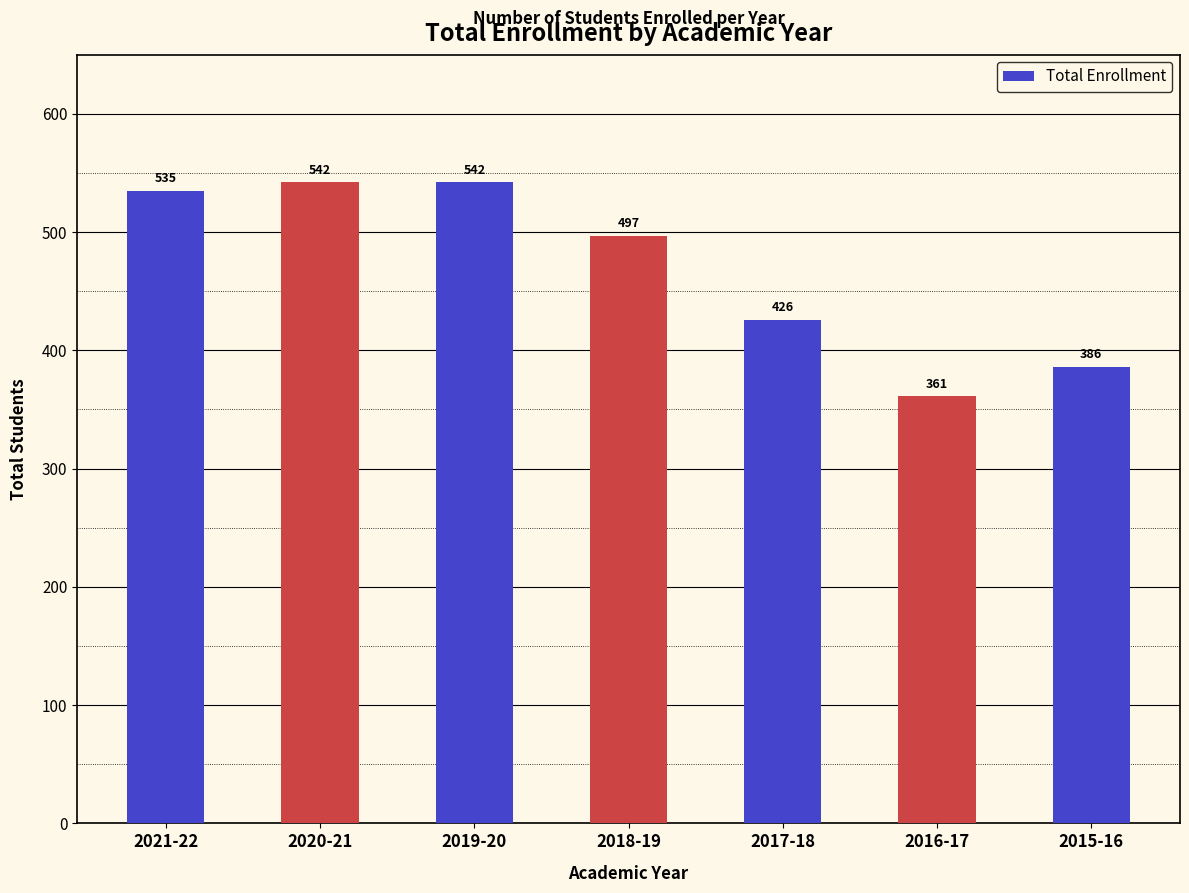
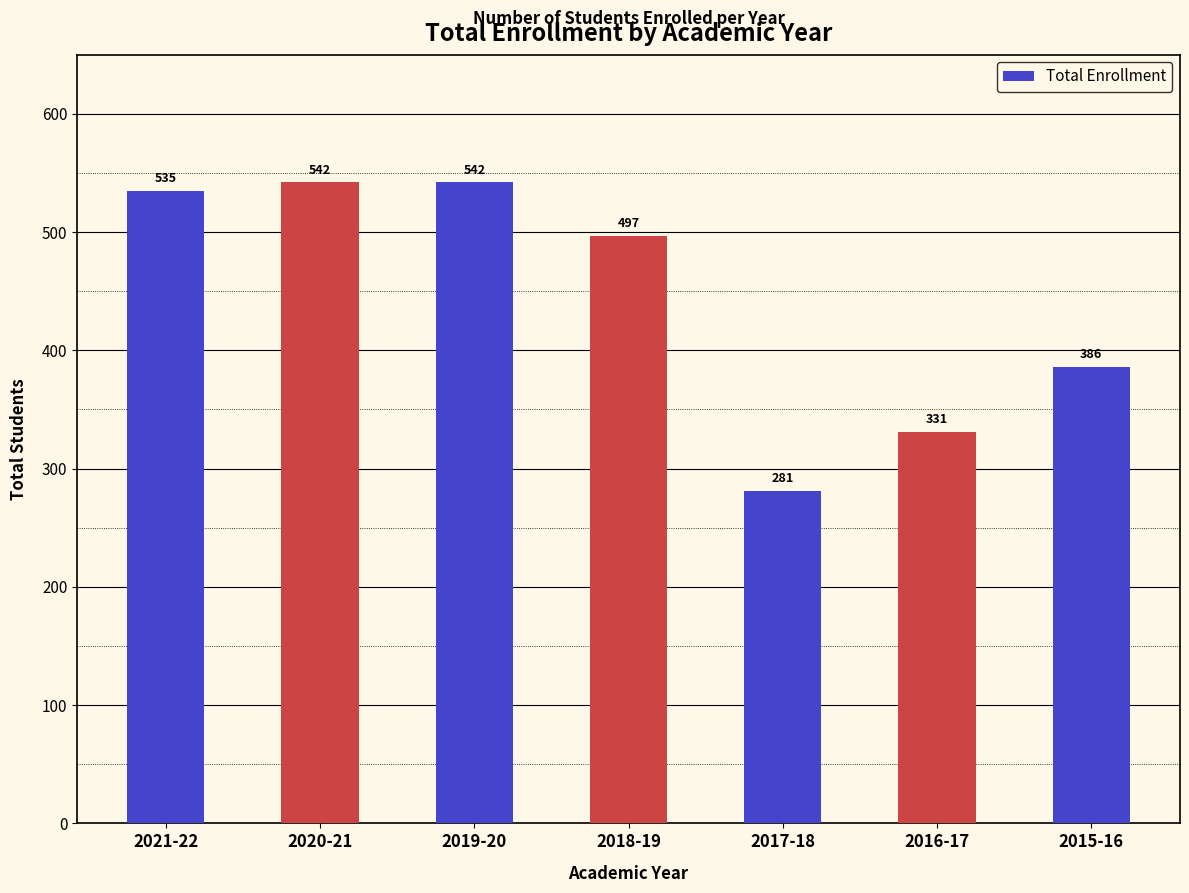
2017-18: 426 -> 281
2016-17: 361 -> 331
